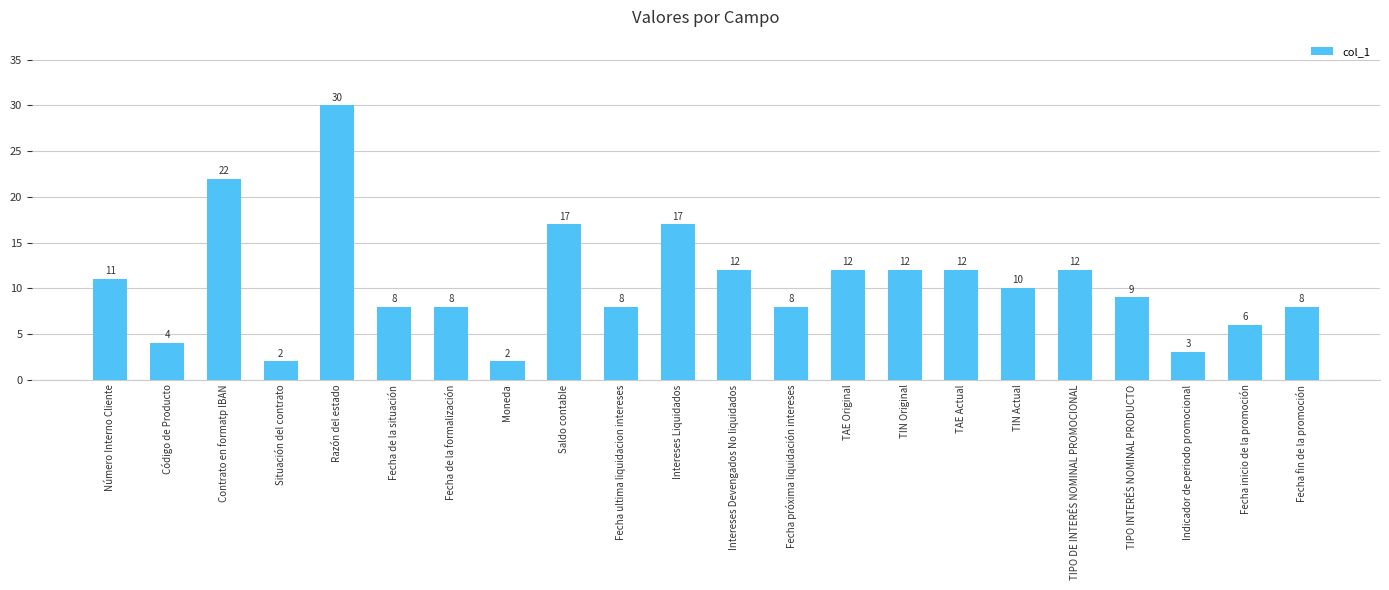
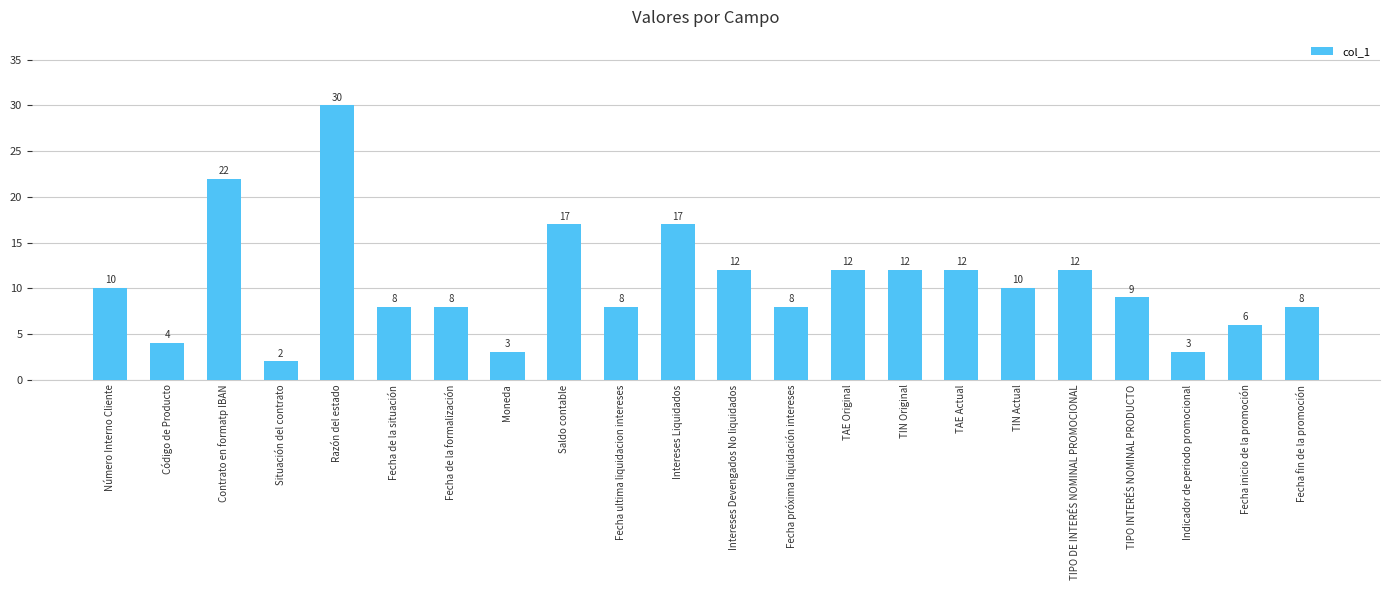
Número Interno Cliente: 11 -> 10
Moneda: 2 -> 3
